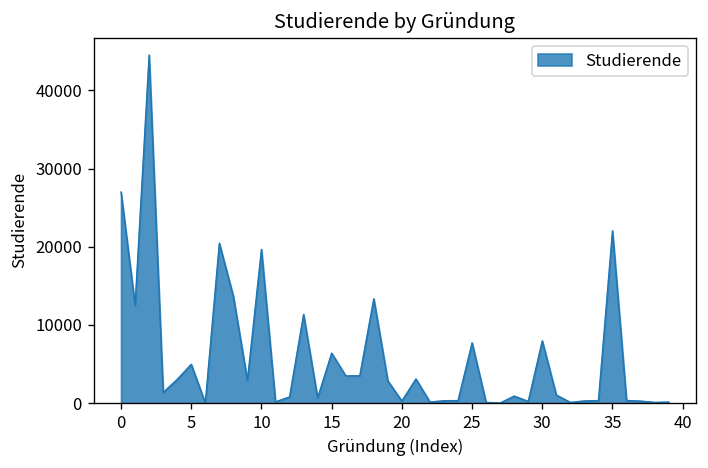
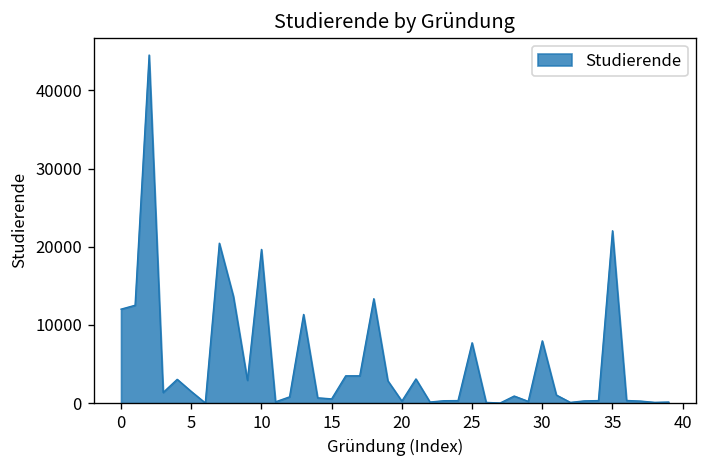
0: 27000 -> 12000
5: 5000 -> 1000
15: 6000 -> 1000
